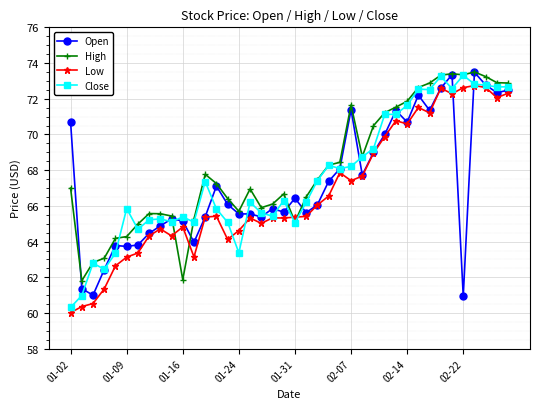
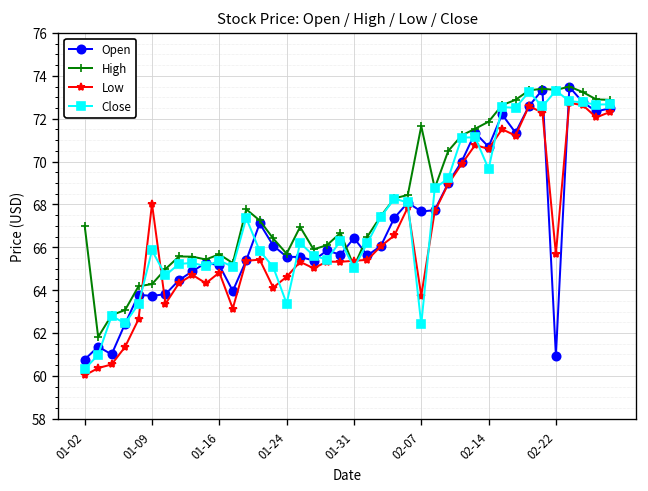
Open, 01-02: 70.7 -> 60.8
Low, 01-09: 63.1 -> 68.0
High, 01-16: 61.9 -> 65.7
Open, 02-07: 71.4 -> 67.7
Low, 02-07: 67.4 -> 63.7
Close, 02-07: 68.2 -> 62.4
Close, 02-14: 71.6 -> 69.7
Low, 02-22: 72.6 -> 65.7
